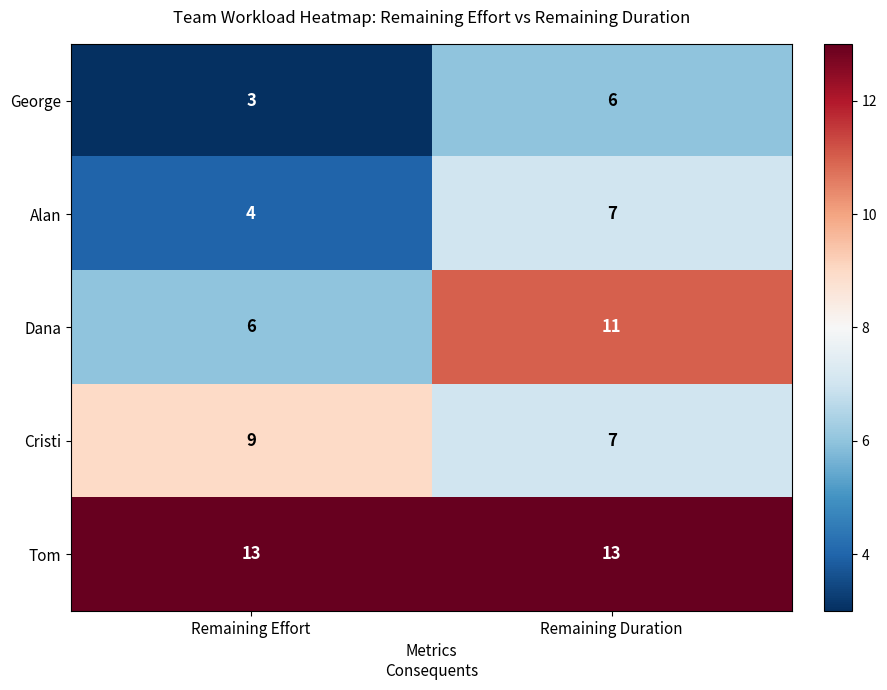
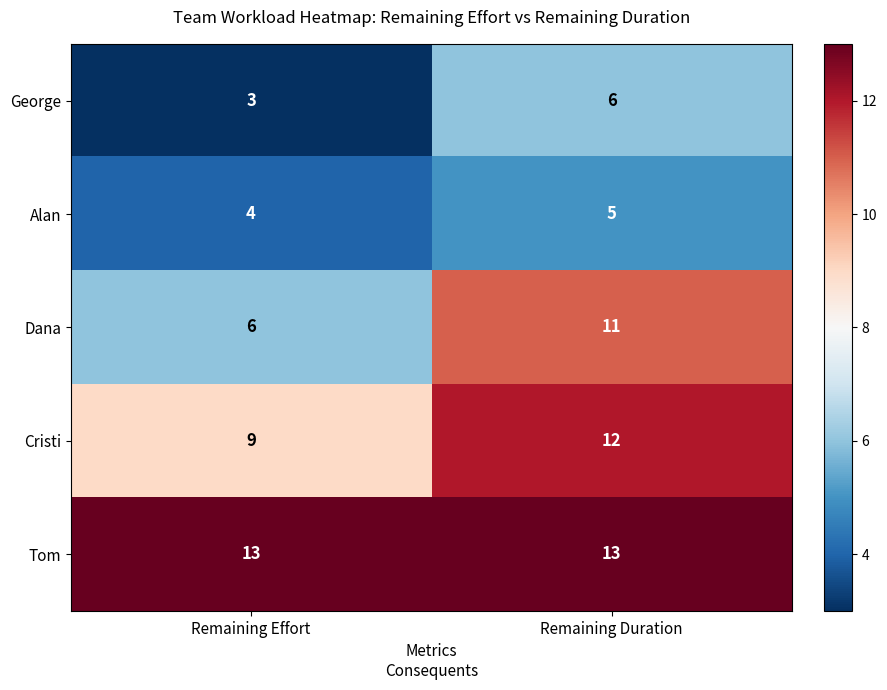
Alan, Remaining Duration: 7 -> 5
Cristi, Remaining Duration: 7 -> 12
